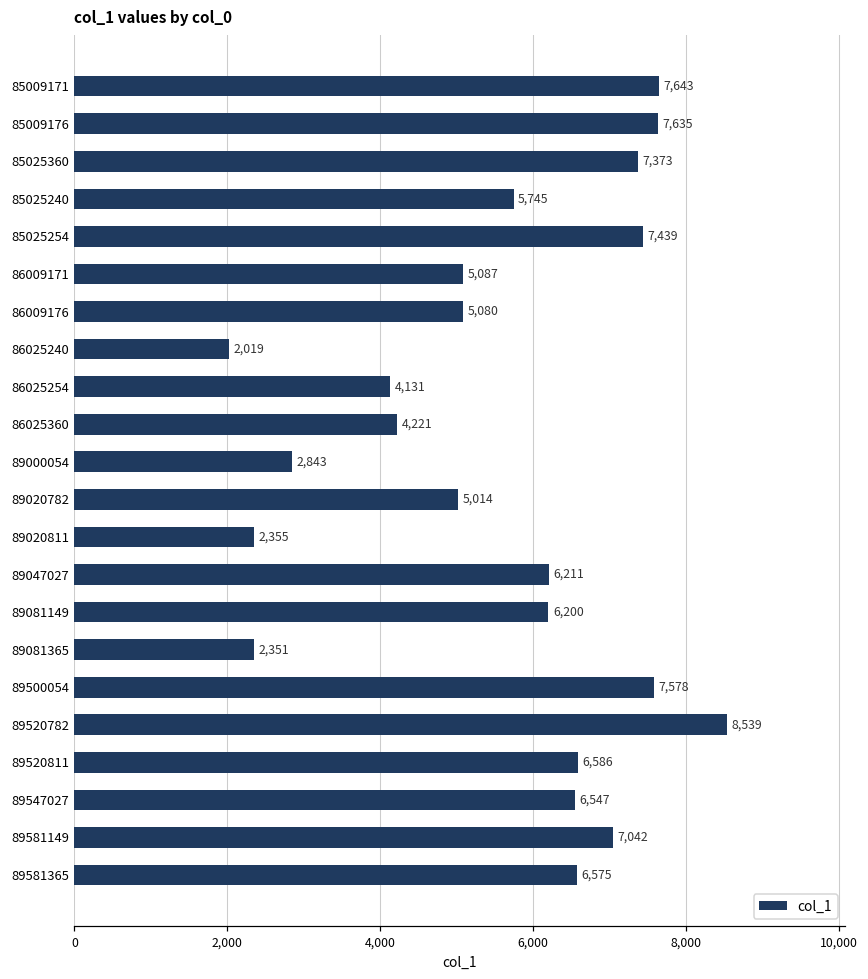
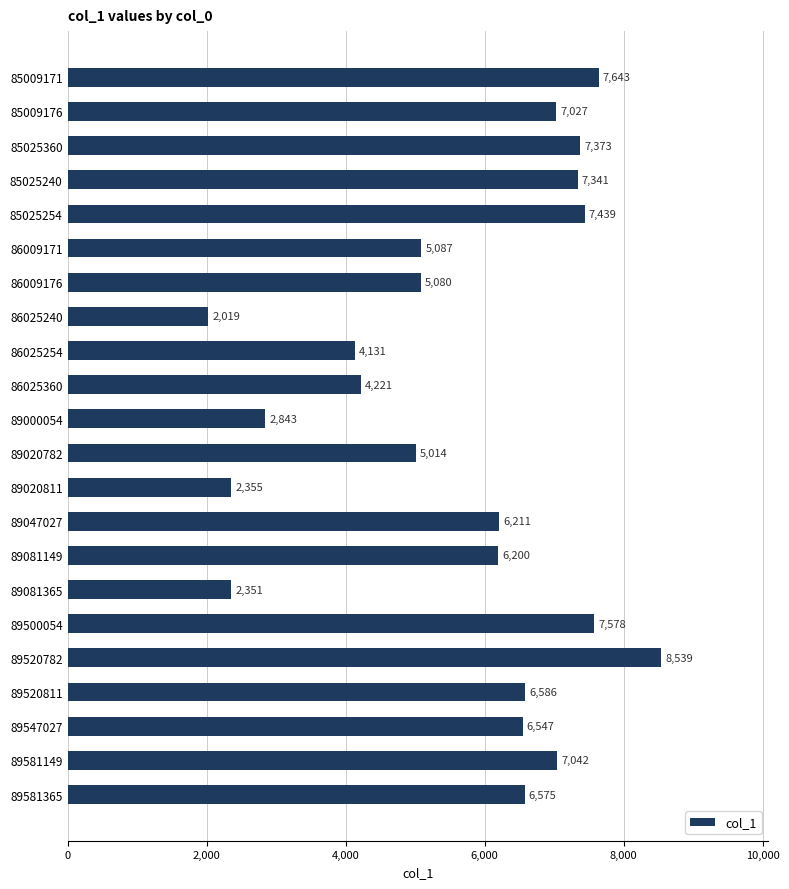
85009176: 7,635 -> 7,027
85025240: 5,745 -> 7,341
